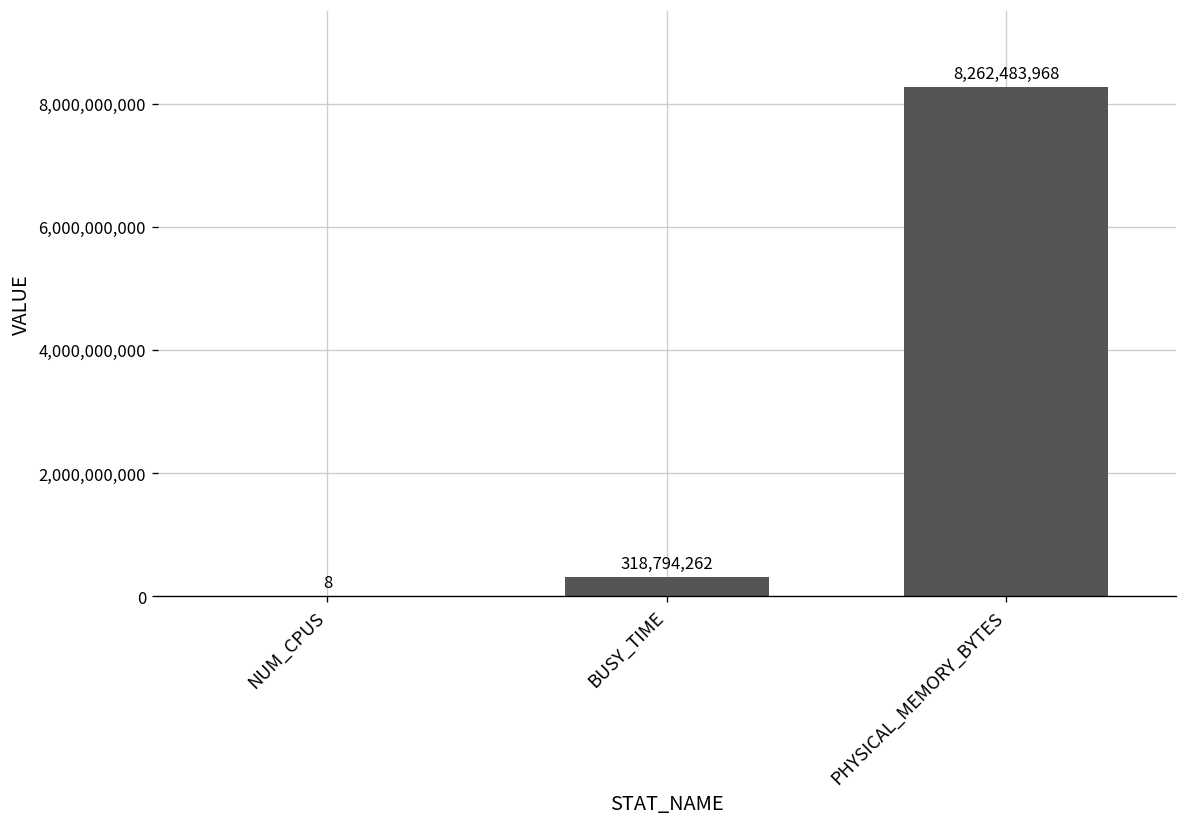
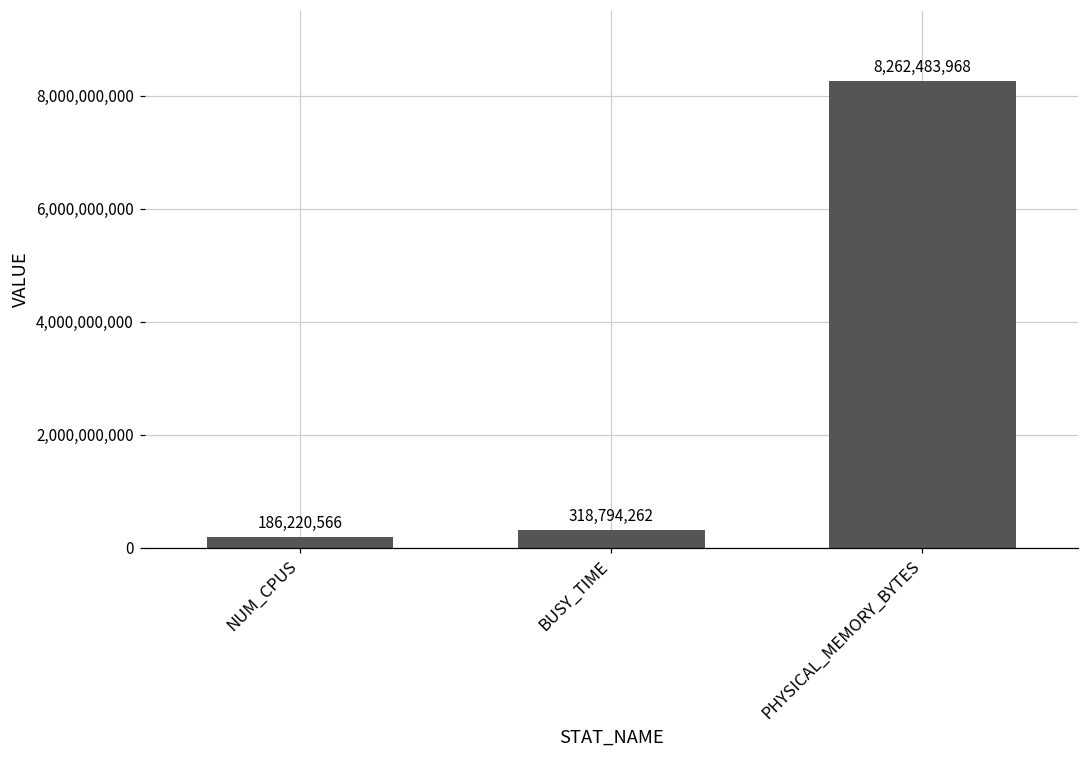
NUM_CPUS: 8 -> 186,220,566
